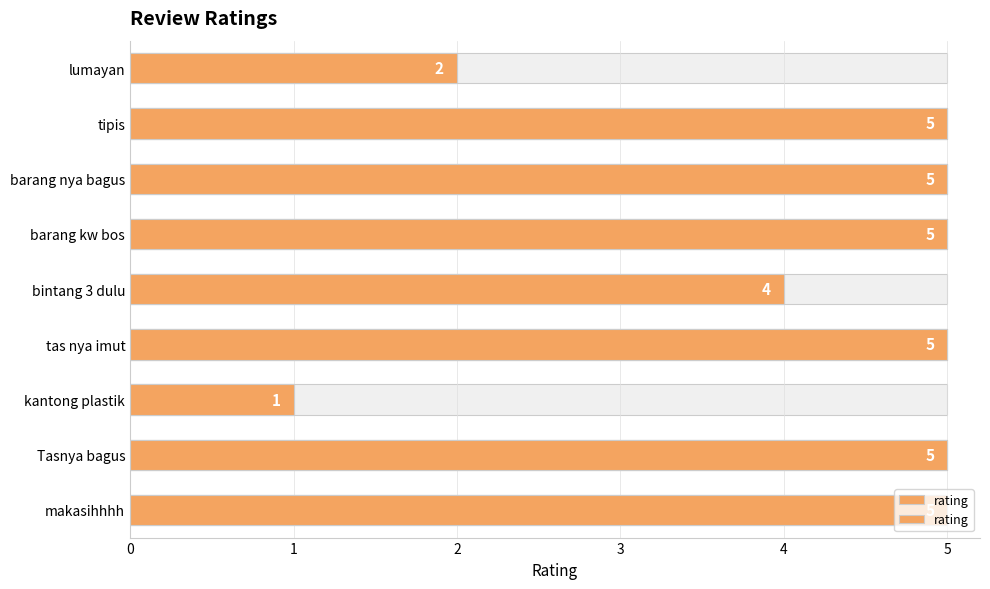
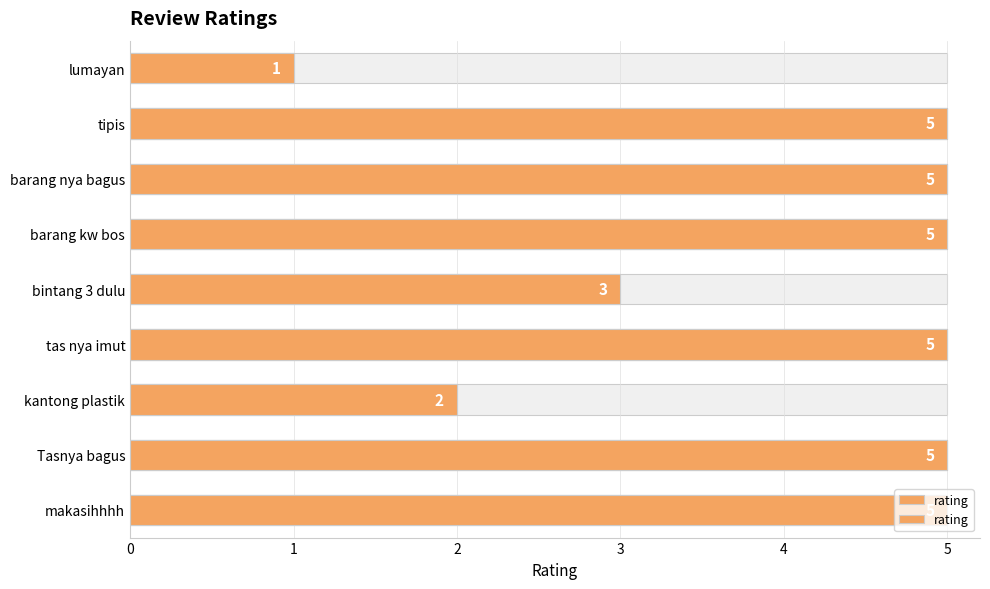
rating, lumayan: 2 -> 1
rating, bintang 3 dulu: 4 -> 3
rating, kantong plastik: 1 -> 2
